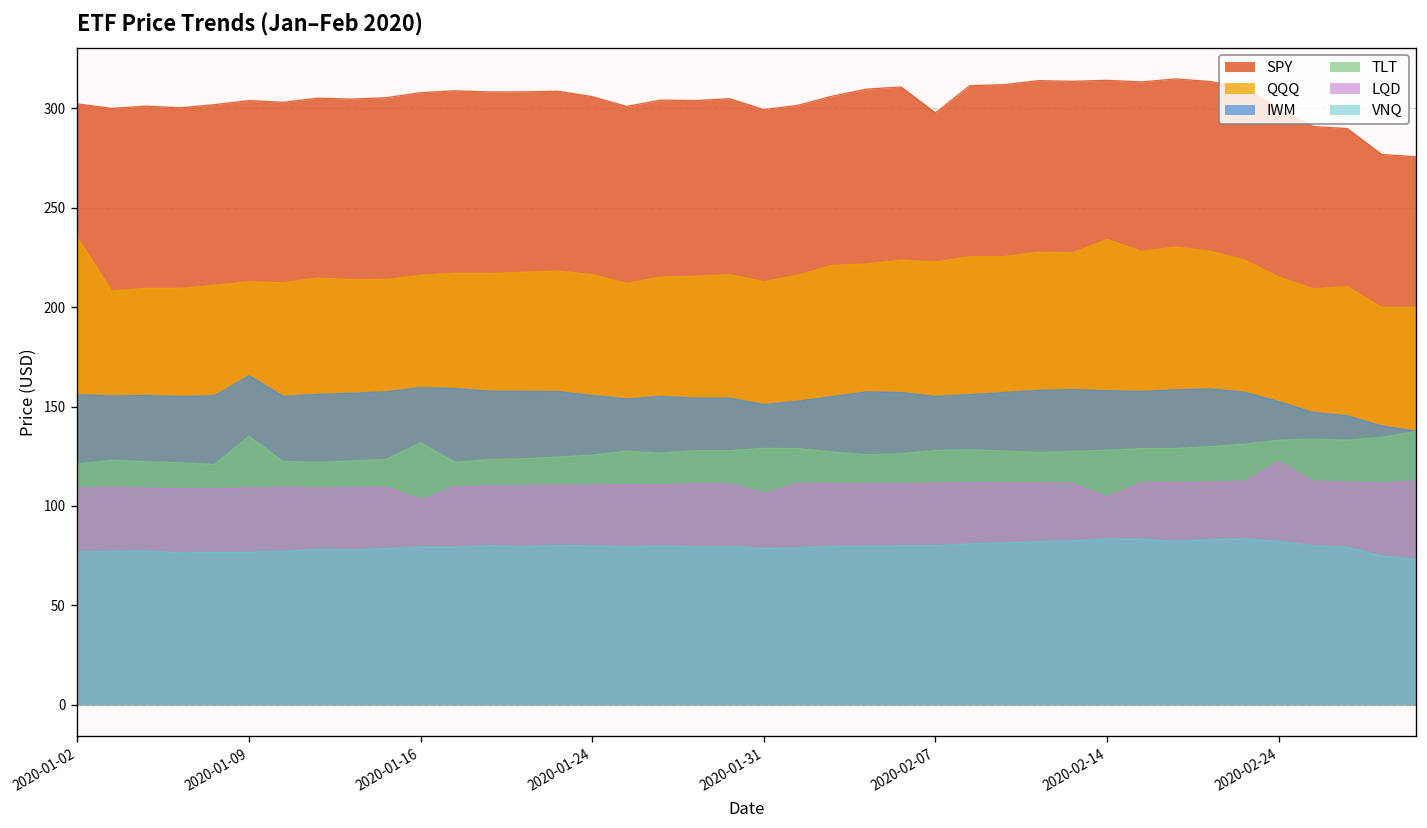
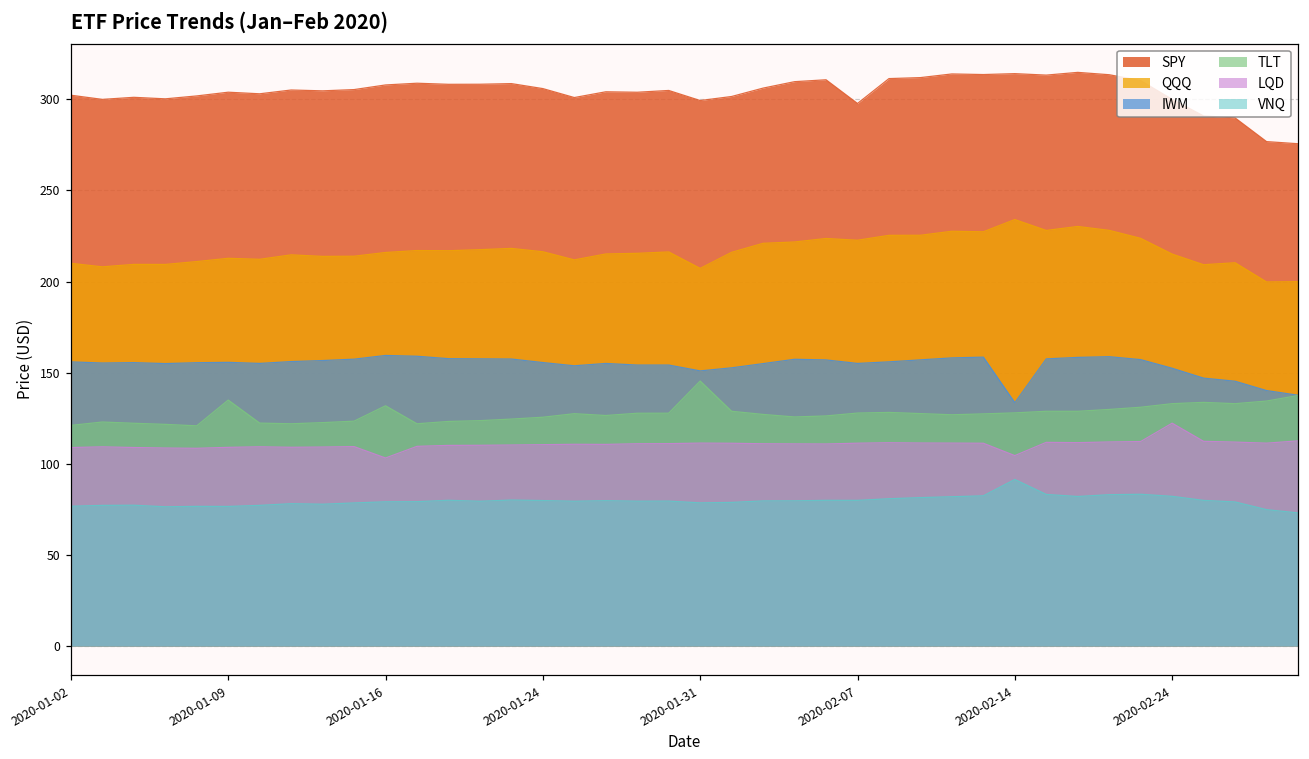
QQQ, 2020-01-02: 235 -> 210
IWM, 2020-01-09: 165 -> 156
QQQ, 2020-01-31: 213 -> 207
TLT, 2020-01-31: 129 -> 145
LQD, 2020-01-31: 106 -> 111
IWM, 2020-02-14: 158 -> 134
VNQ, 2020-02-14: 83 -> 91
